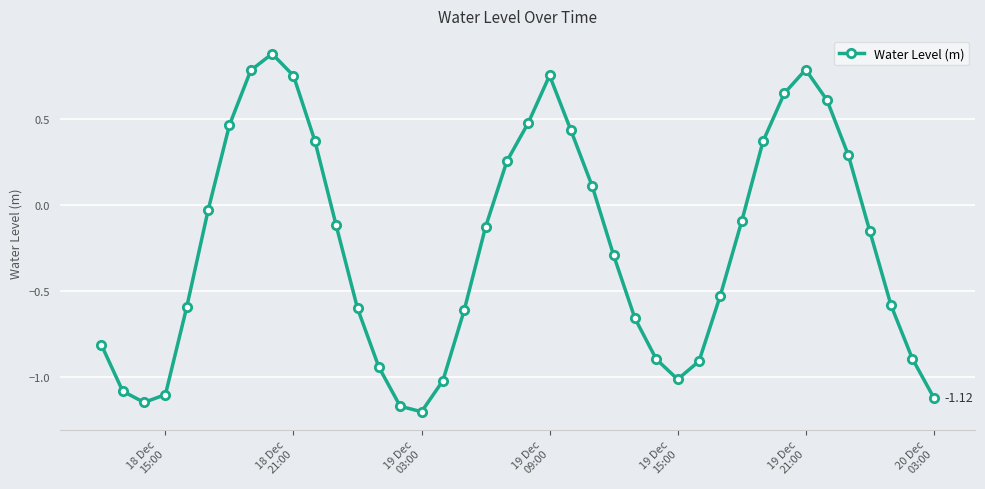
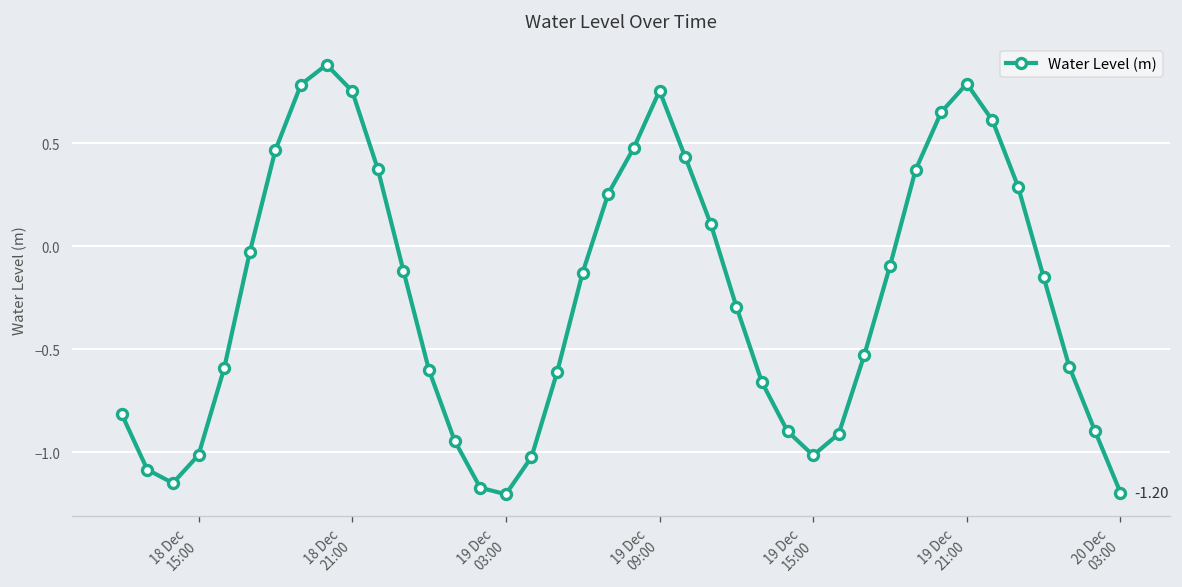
18 Dec 15:00: -1.11 -> -1.01
20 Dec 03:00: -1.12 -> -1.20
